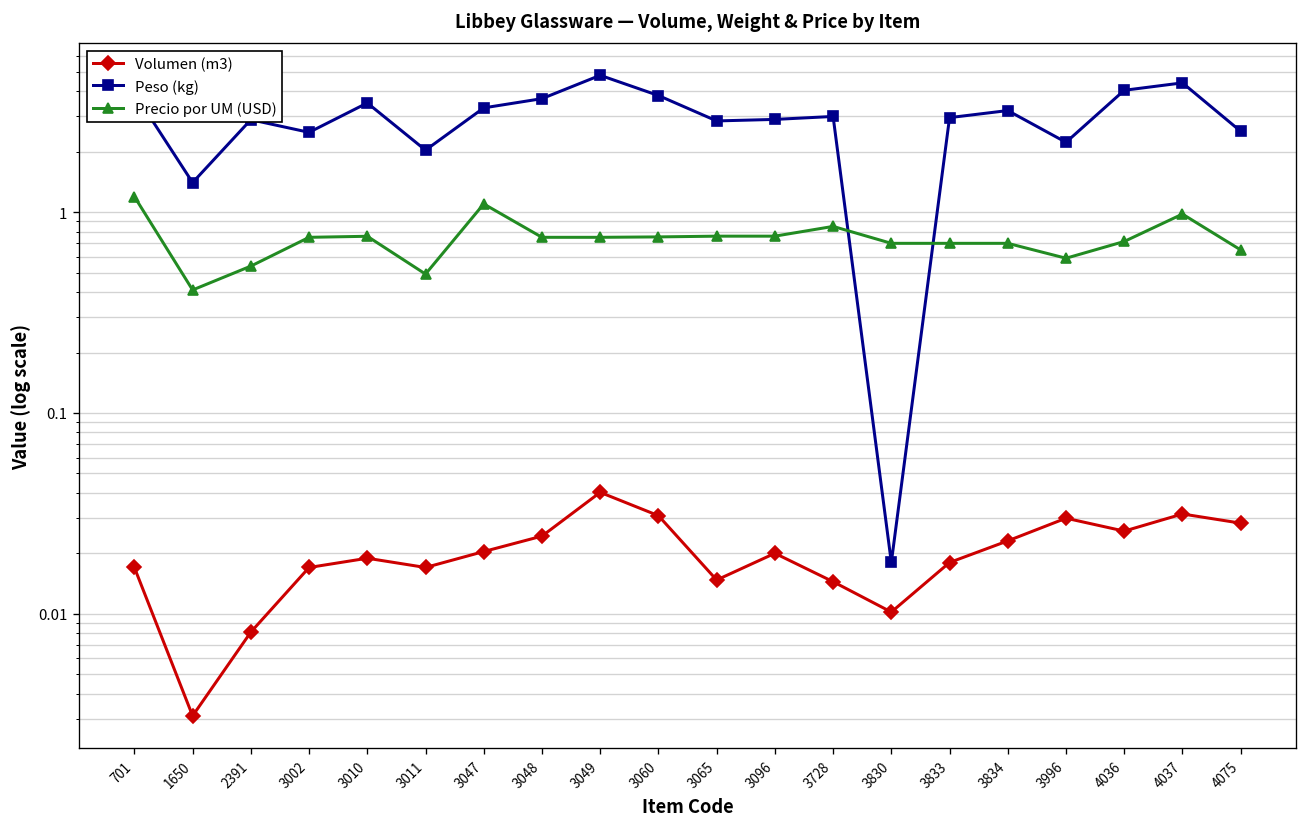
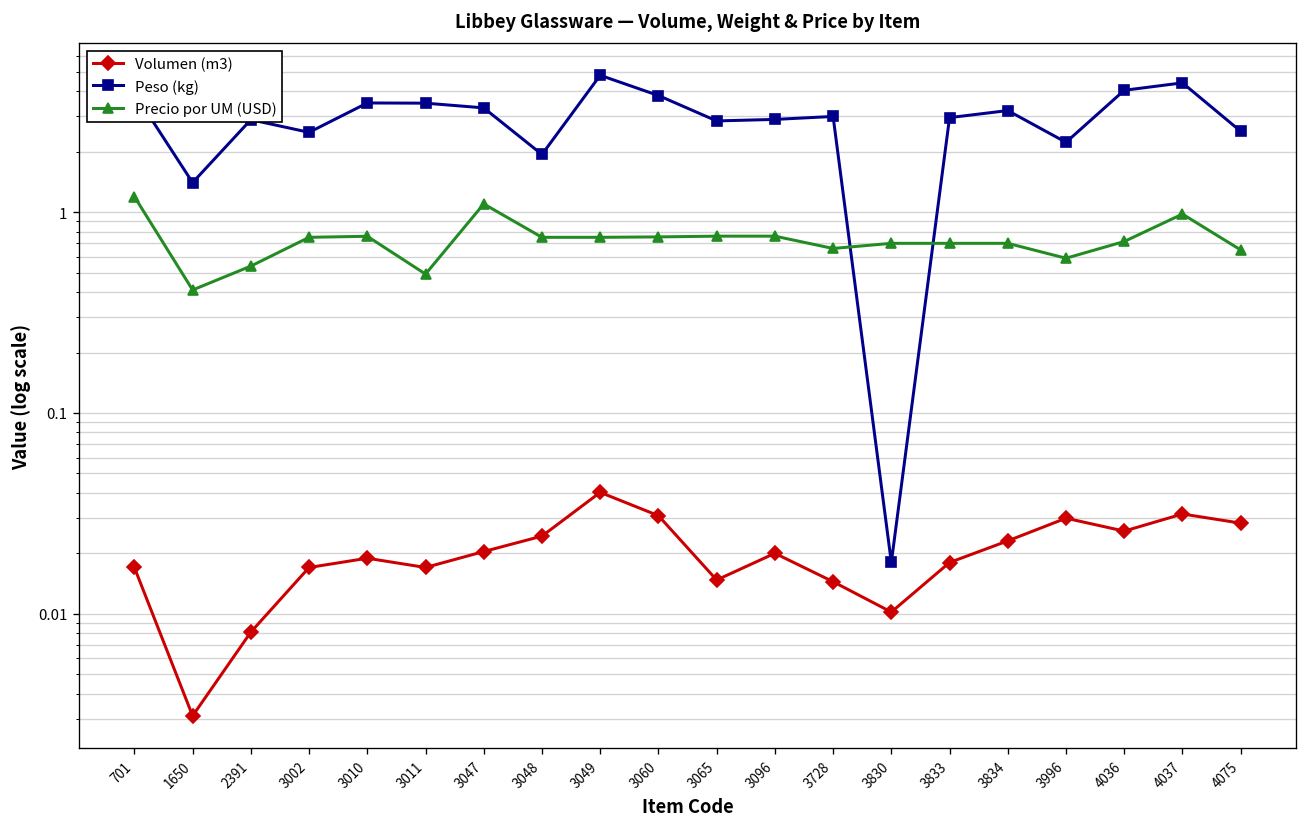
Peso (kg), 3011: 2.0 -> 3.5
Peso (kg), 3048: 3.7 -> 1.9
Precio por UM (USD), 3728: 0.9 -> 0.66
